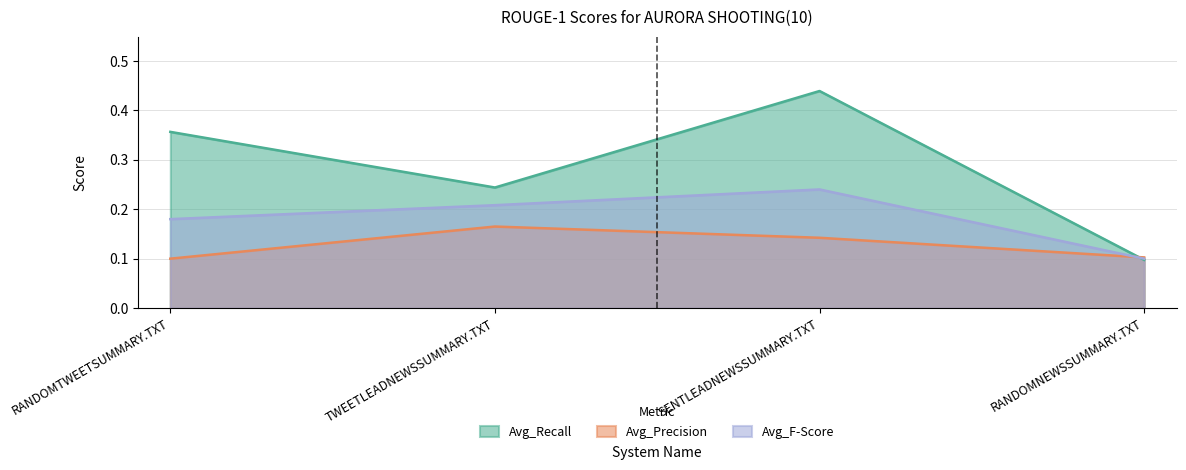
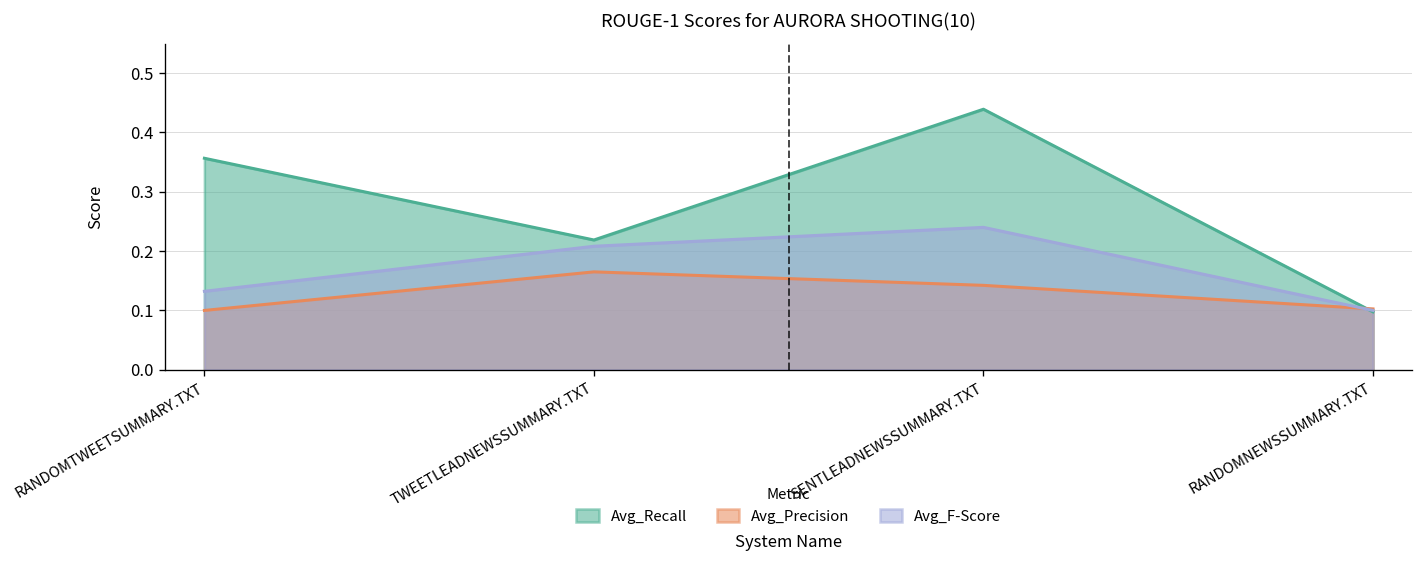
Avg_F-Score, RANDOMTWEETSUMMARY.TXT: 0.18 -> 0.13
Avg_Recall, TWEETLEADNEWSSUMMARY.TXT: 0.24 -> 0.22
